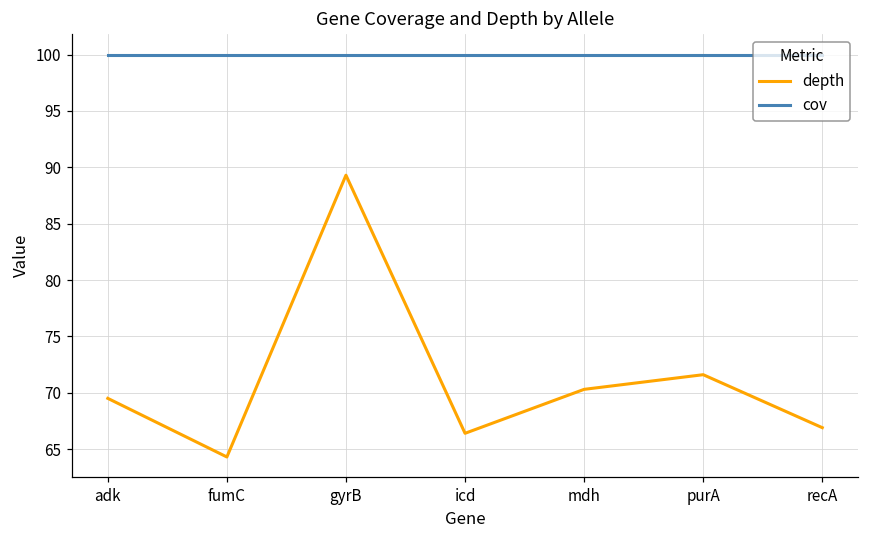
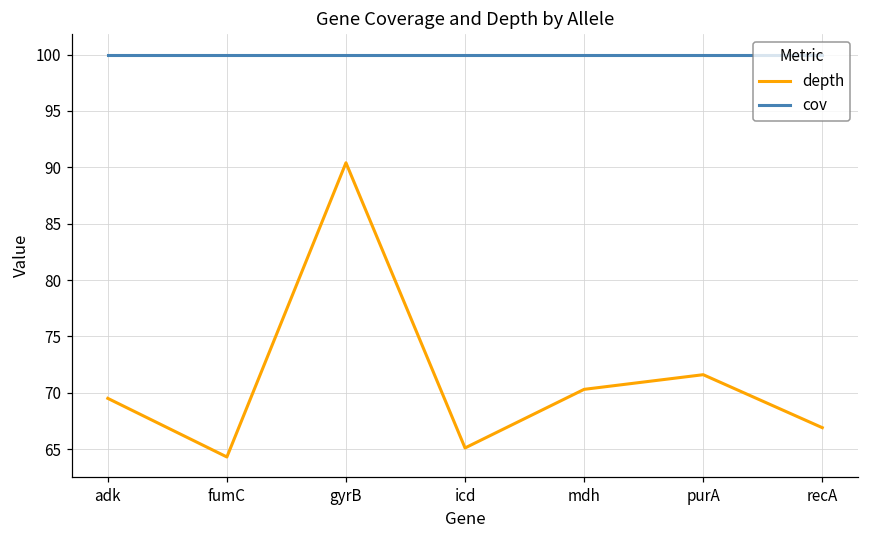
depth, gyrB: 89.3 -> 90.4
depth, icd: 66.4 -> 65.1
